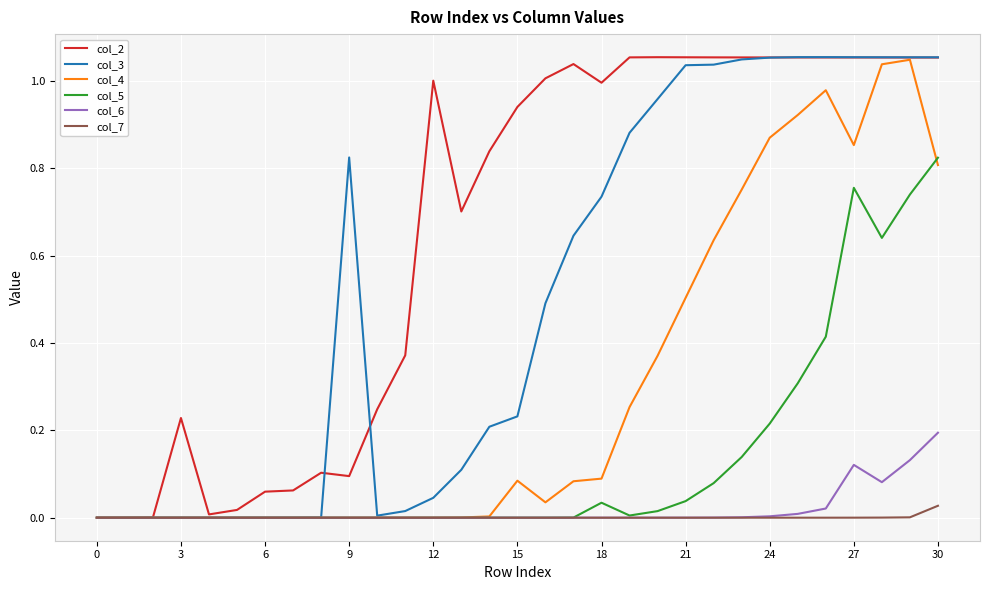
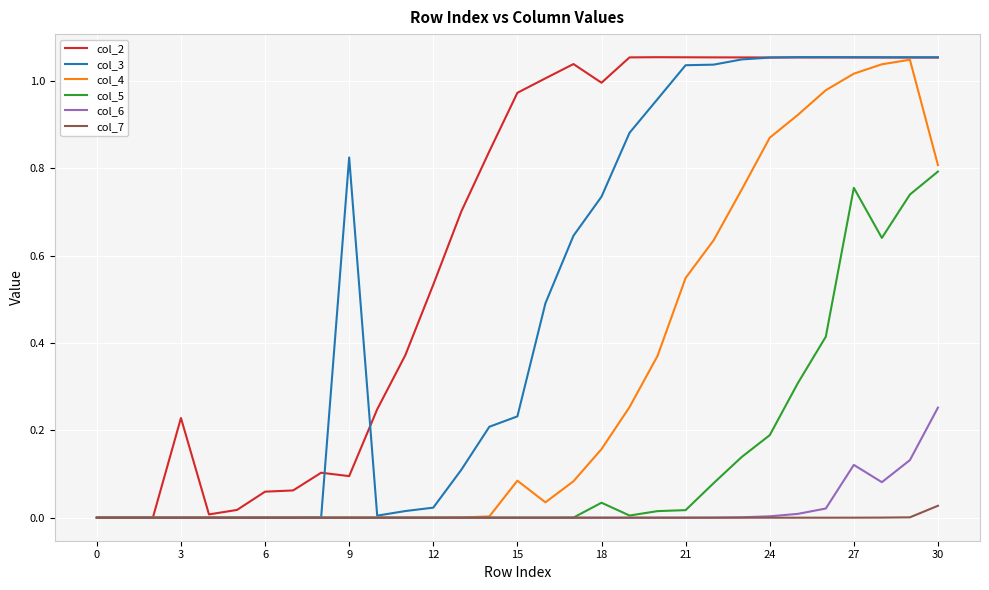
col_2, 12: 1.00 -> 0.53
col_3, 12: 0.05 -> 0.02
col_2, 15: 0.94 -> 0.97
col_4, 18: 0.09 -> 0.16
col_4, 21: 0.50 -> 0.55
col_5, 21: 0.04 -> 0.02
col_5, 24: 0.22 -> 0.19
col_4, 27: 0.85 -> 1.02
col_5, 30: 0.82 -> 0.79
col_6, 30: 0.19 -> 0.25
